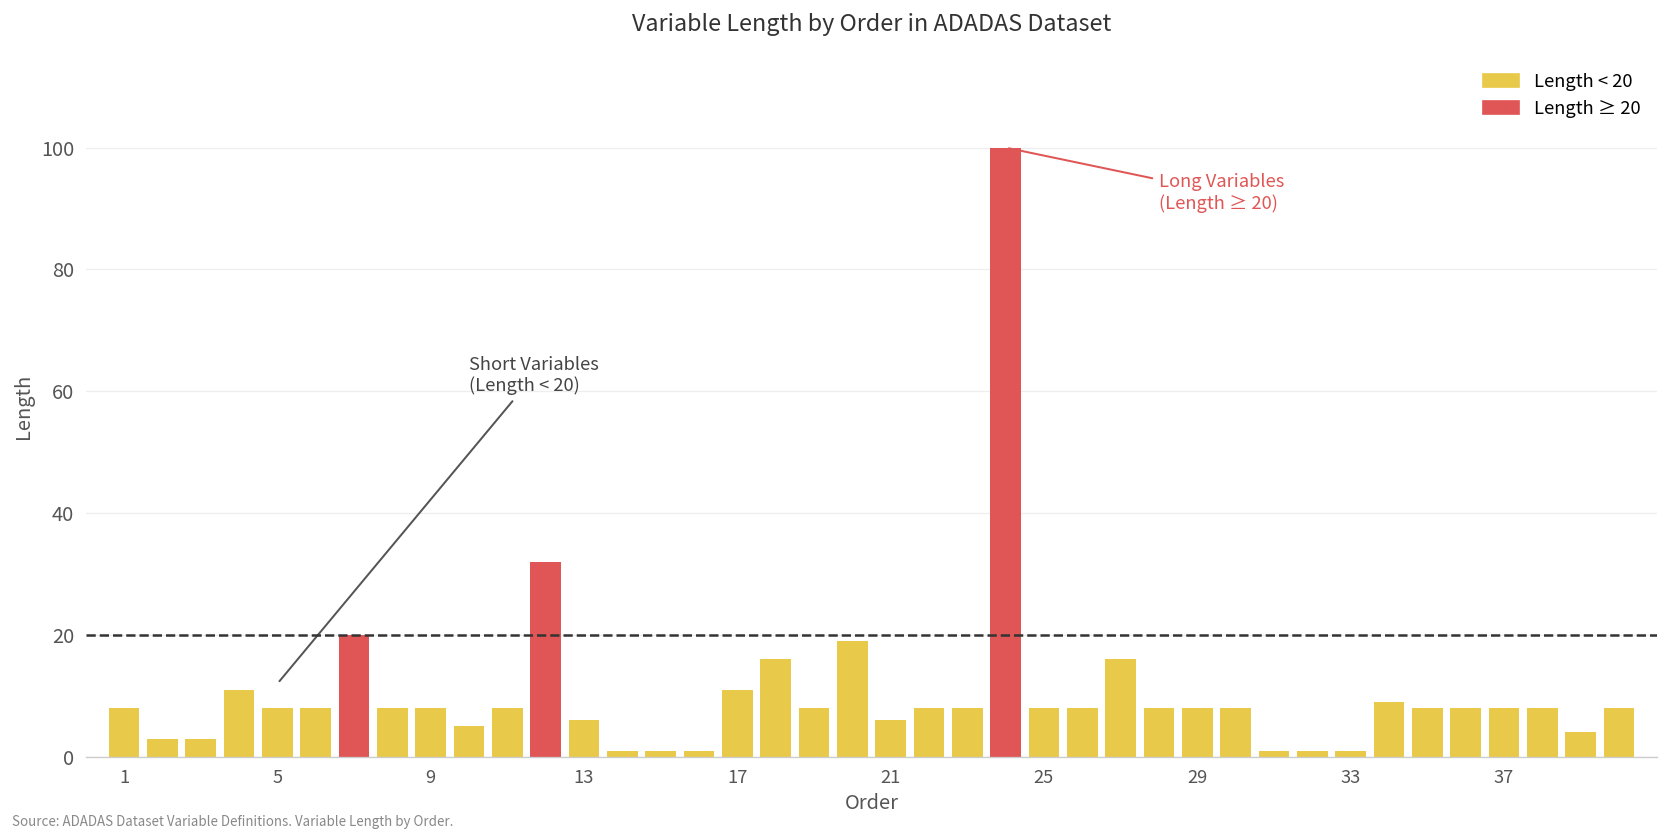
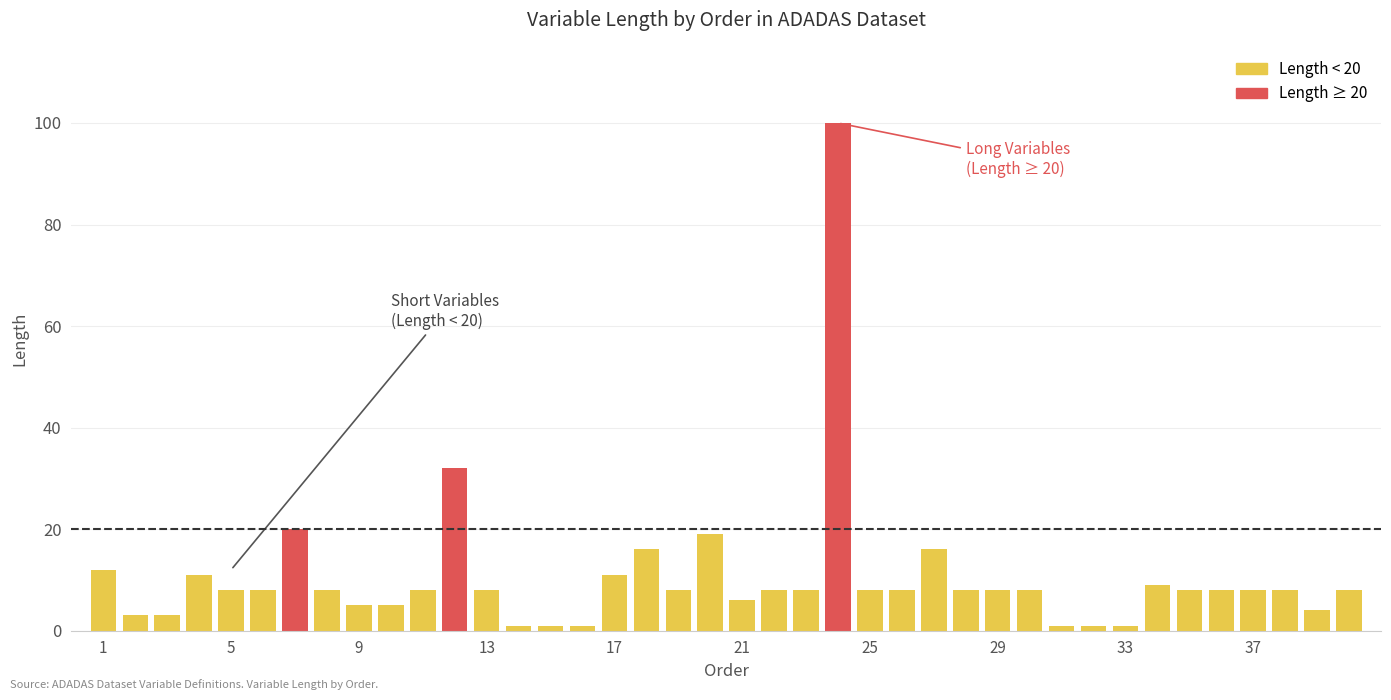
1: 8 -> 12
9: 8 -> 5
13: 6 -> 8
